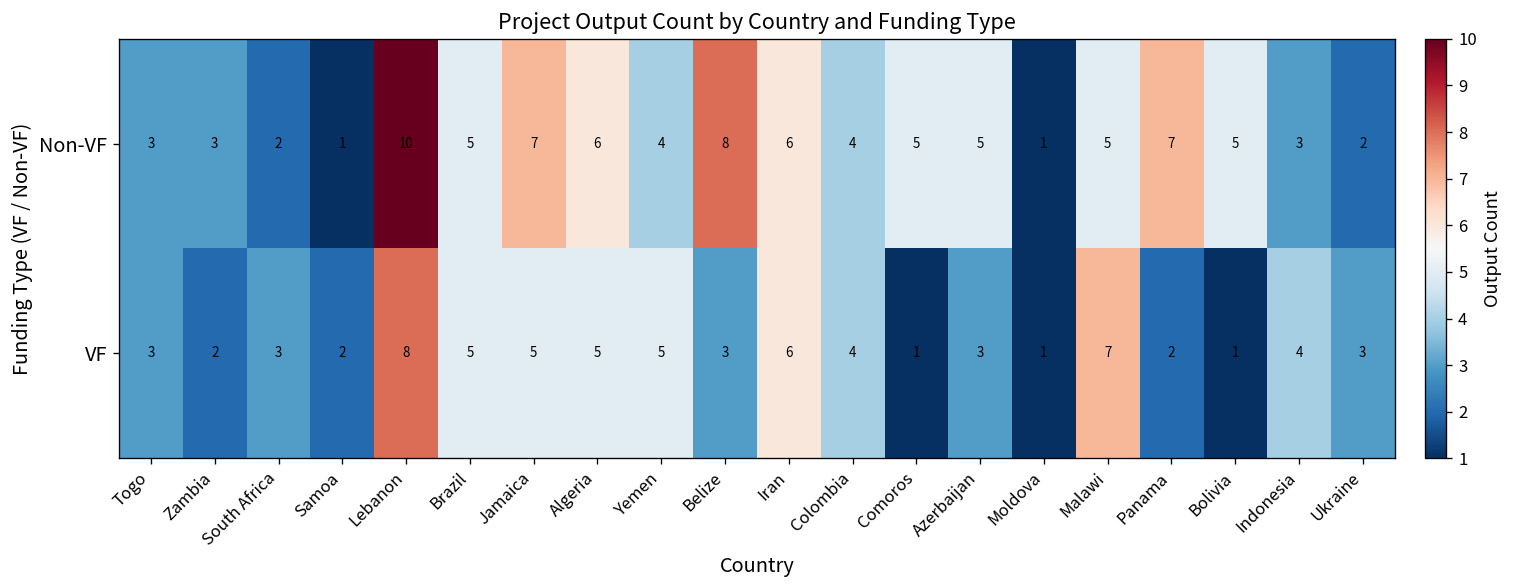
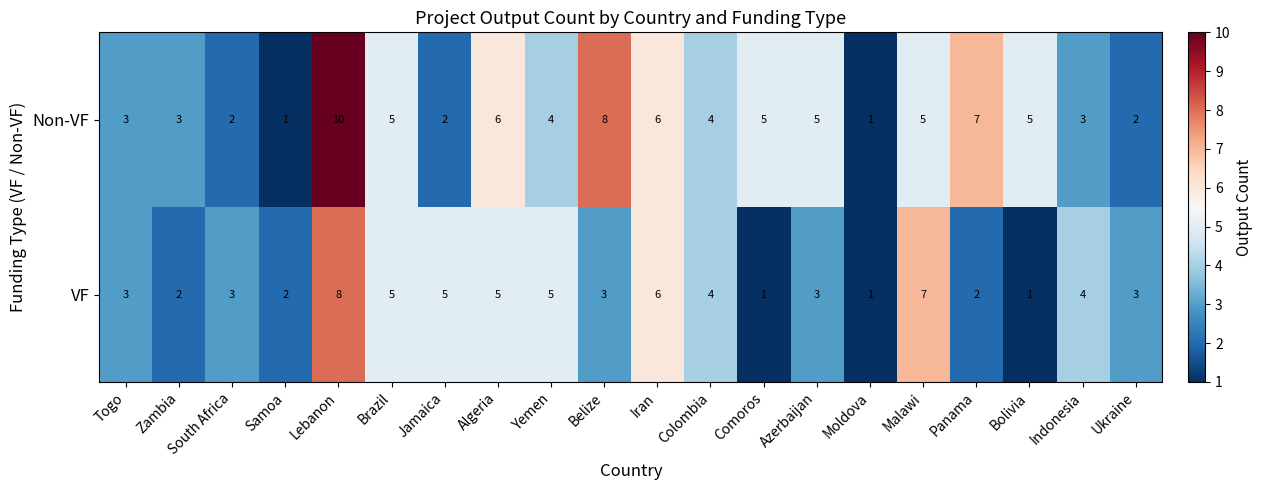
Non-VF, Jamaica: 7 -> 2
